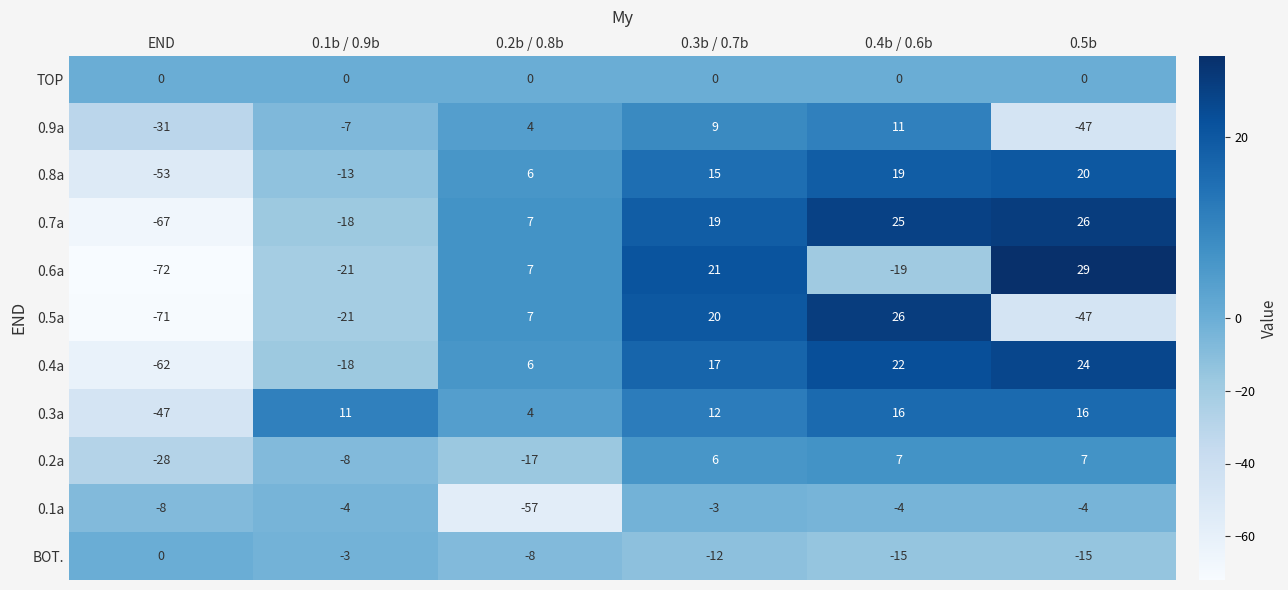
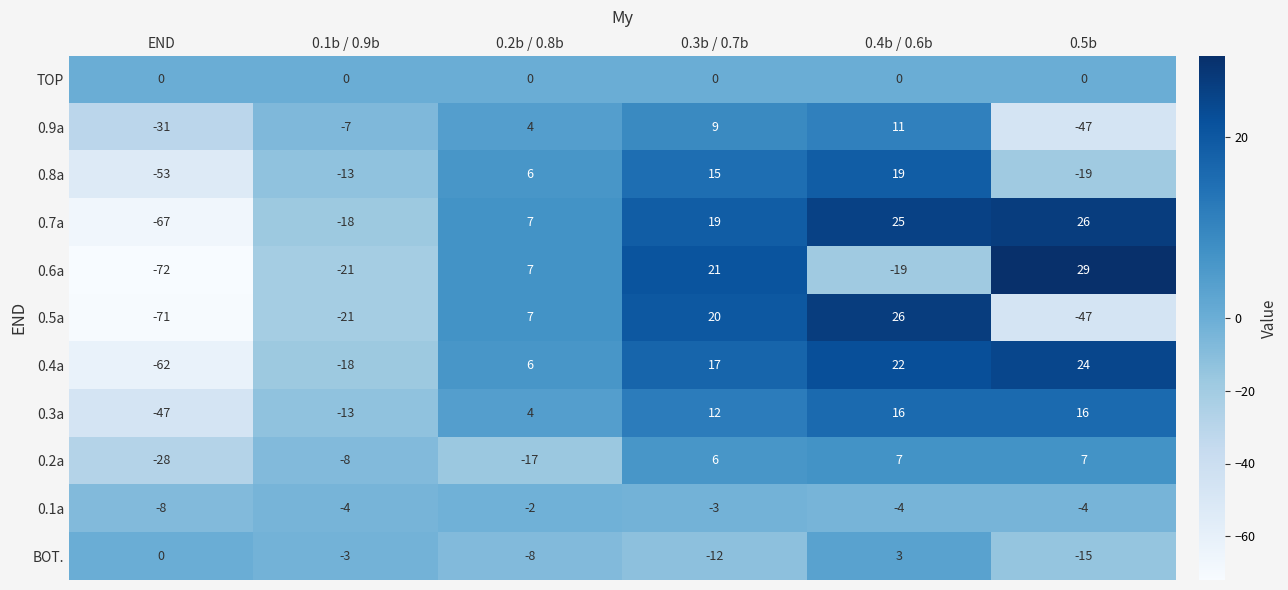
0.8a, 0.5b: 20 -> -19
0.3a, 0.1b / 0.9b: 11 -> -13
0.1a, 0.2b / 0.8b: -57 -> -2
BOT., 0.4b / 0.6b: -15 -> 3
